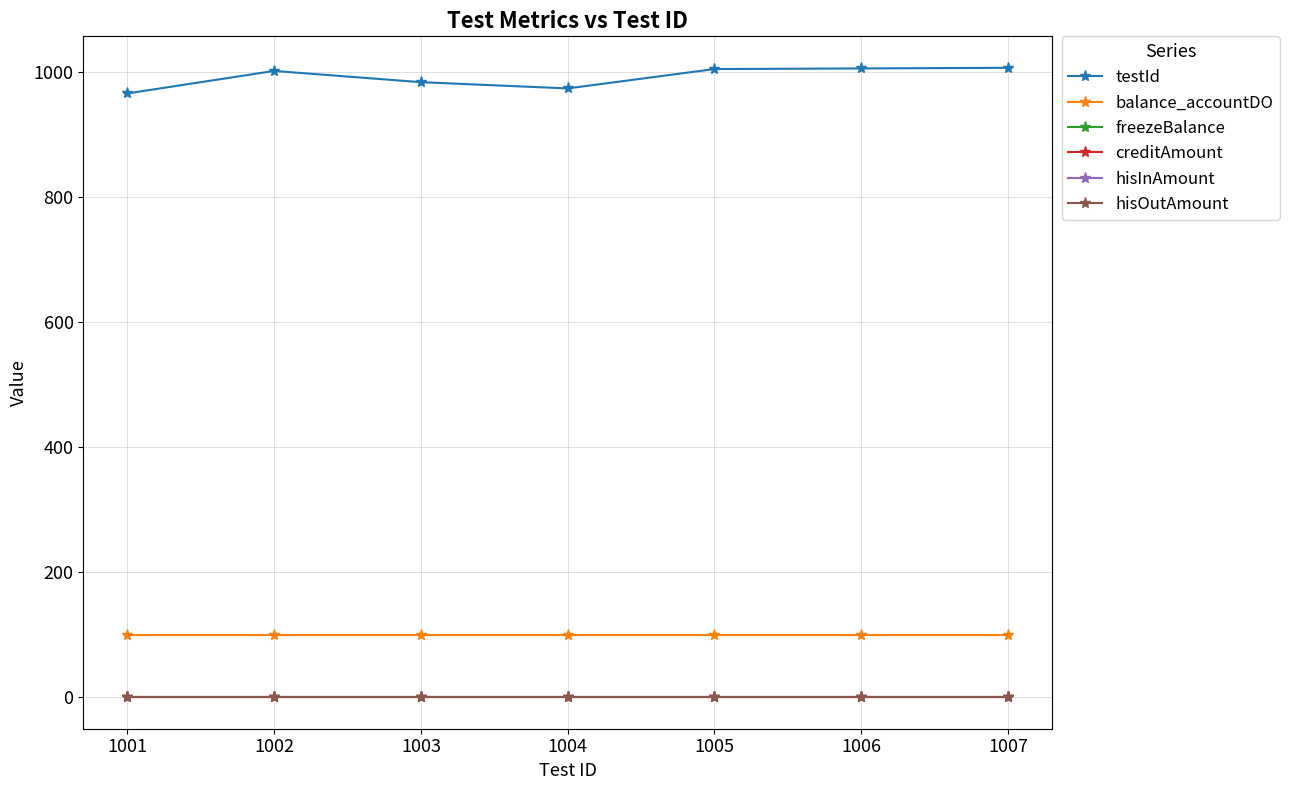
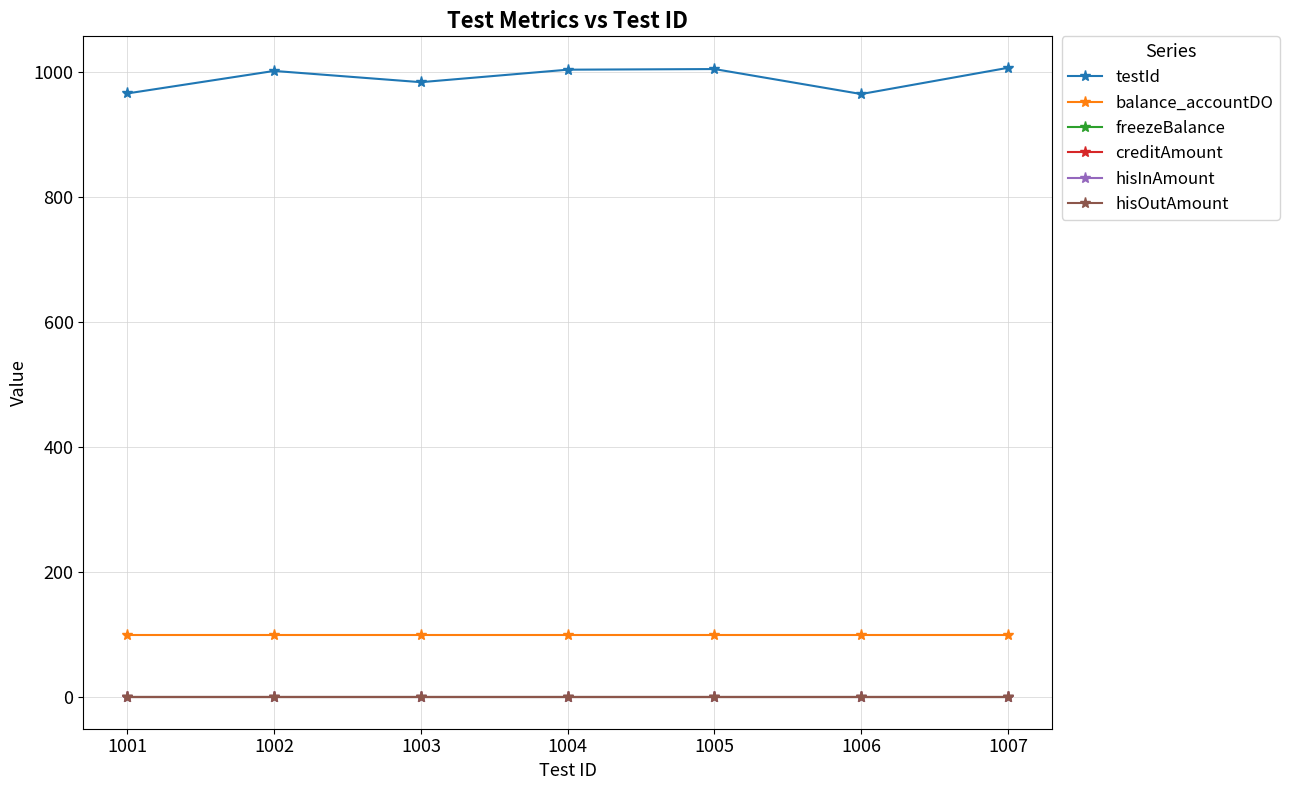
testId, 1004: 970 -> 1000
testId, 1006: 1010 -> 970
